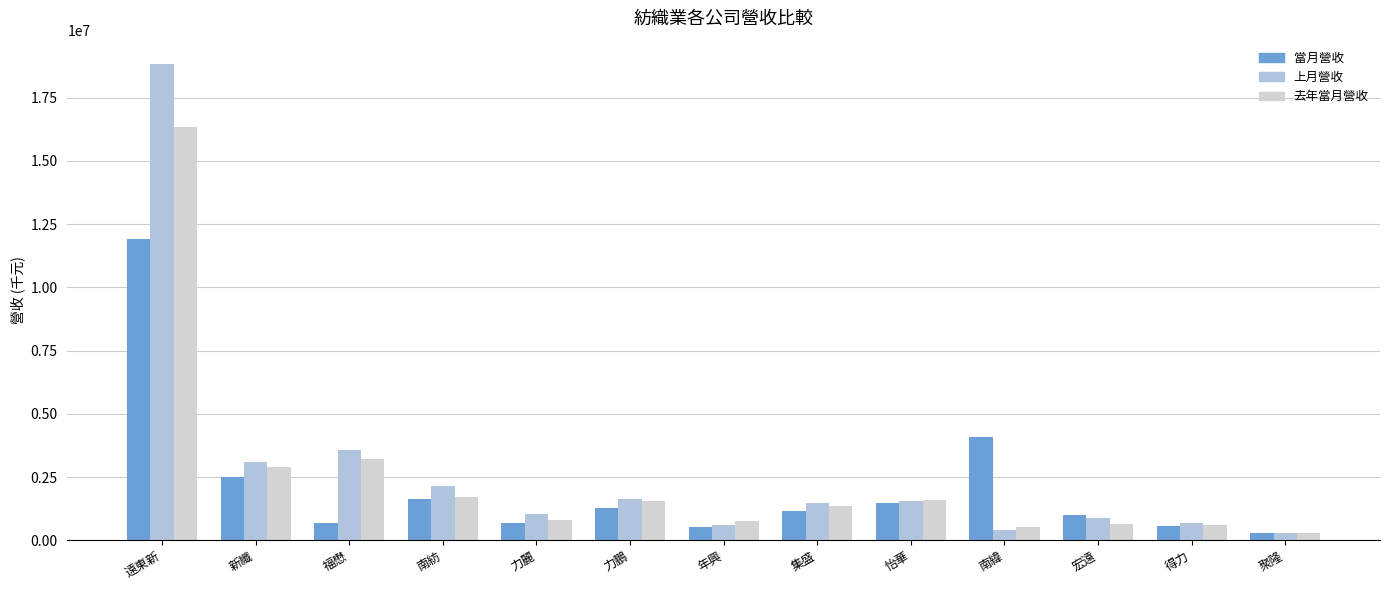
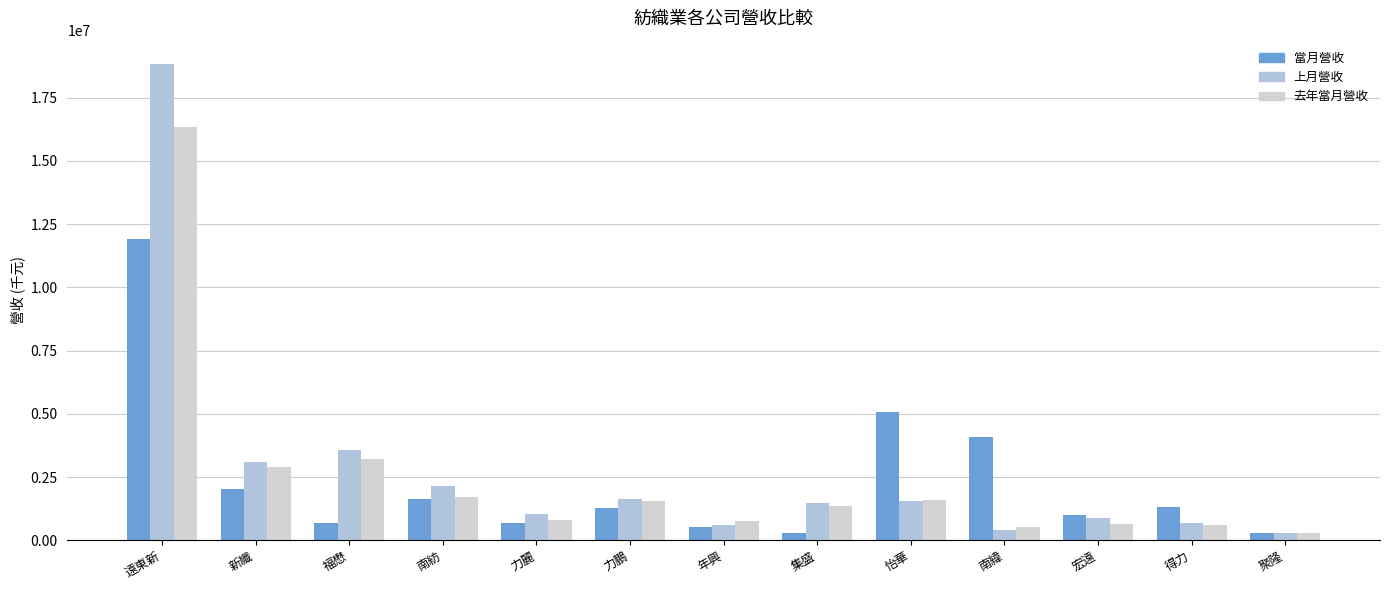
當月營收, 新纖: 2500000 -> 2000000
當月營收, 集盛: 1200000 -> 300000
當月營收, 怡華: 1500000 -> 5100000
當月營收, 得力: 600000 -> 1300000
